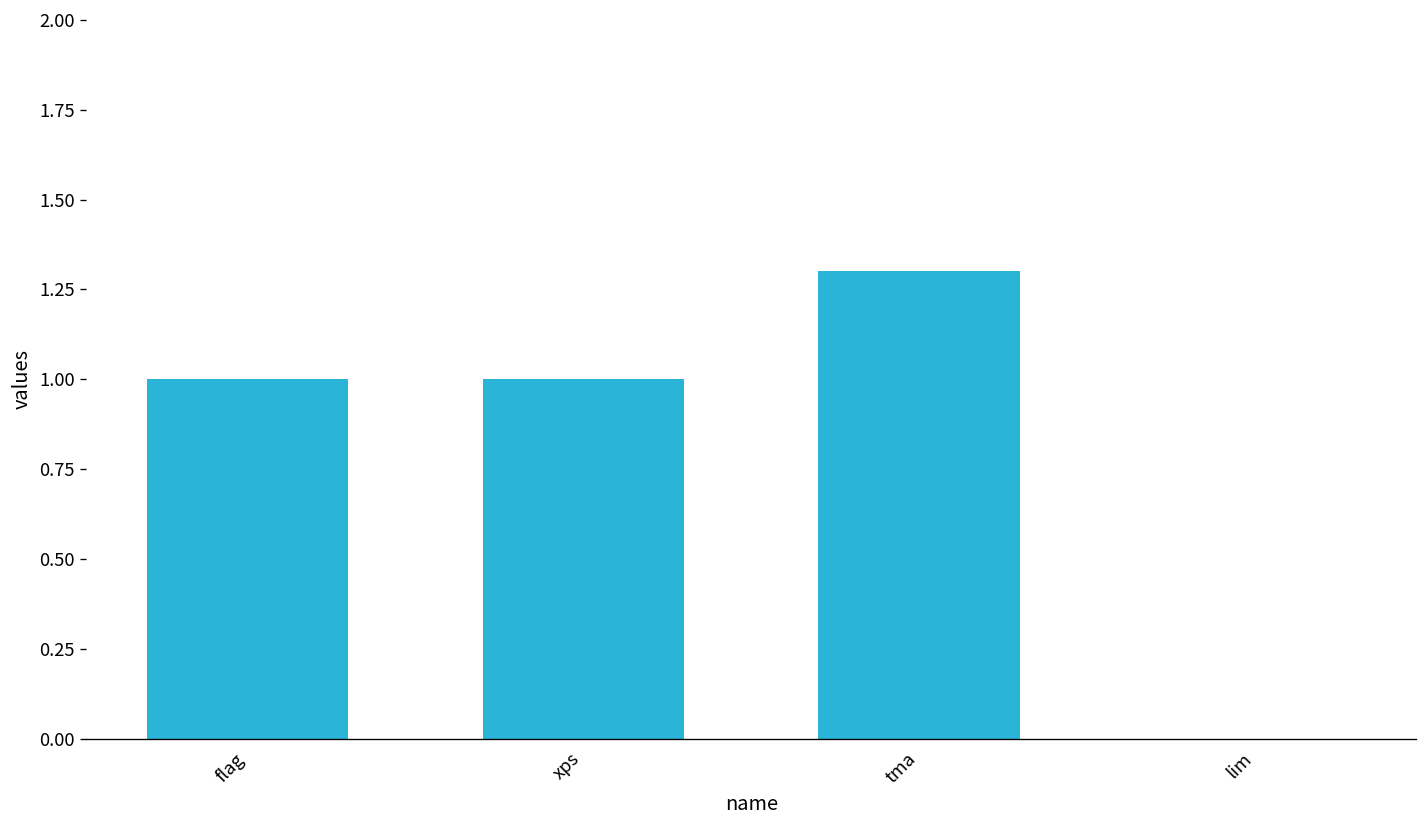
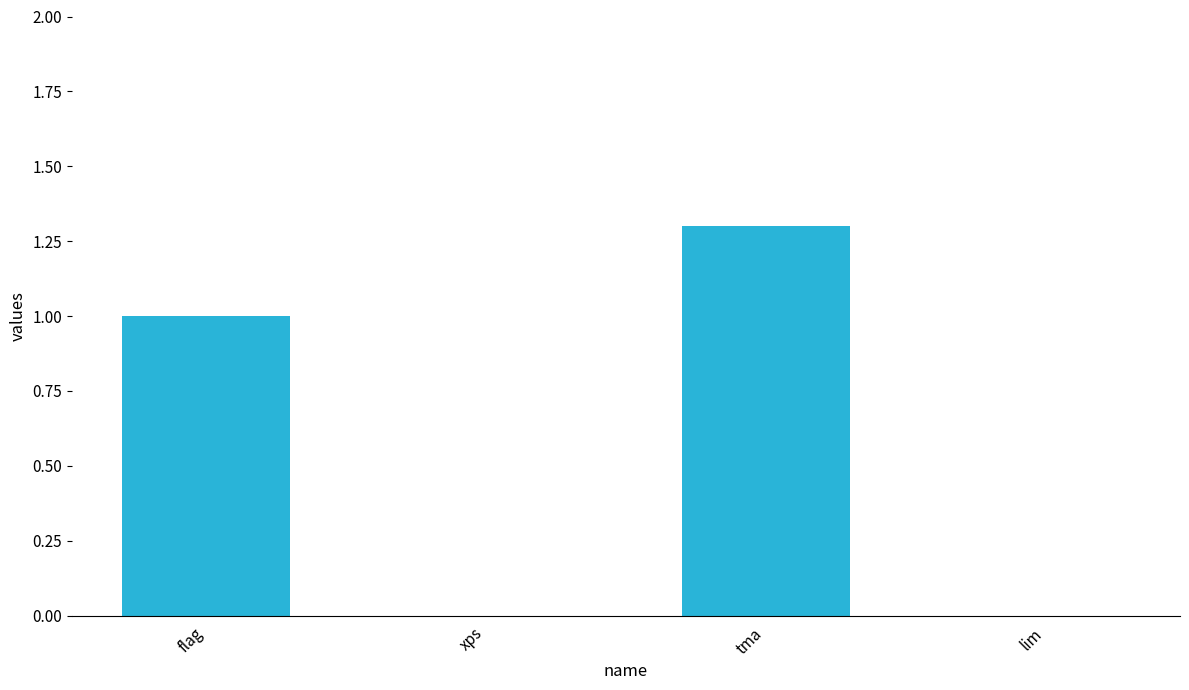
xps: 1 -> 0
